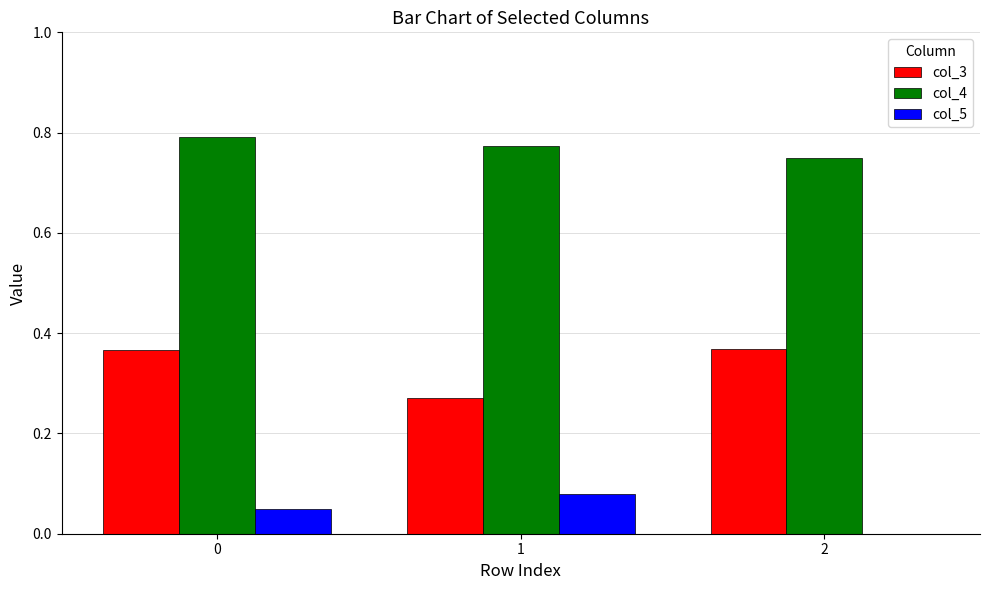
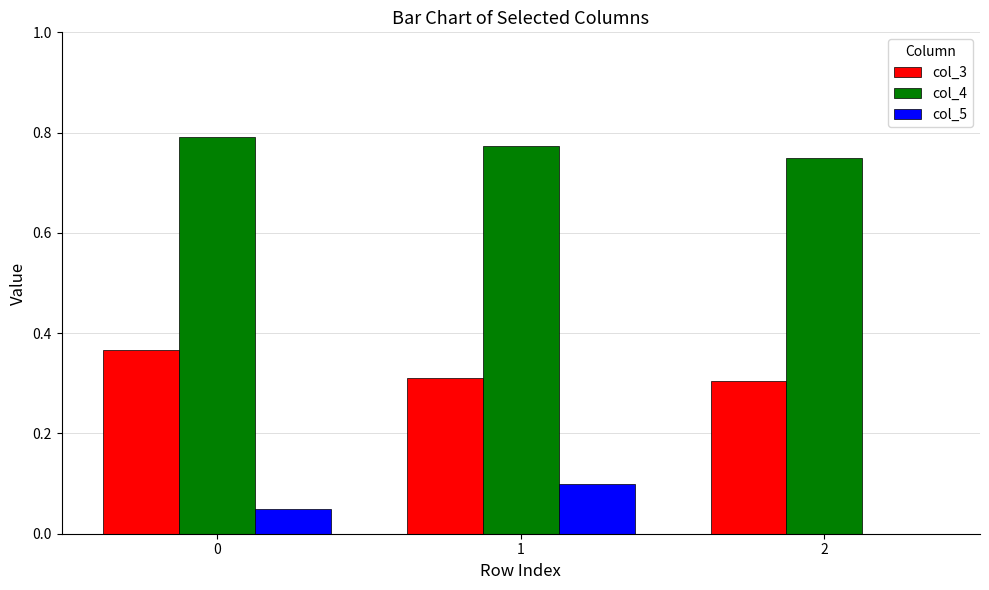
col_3, 1: 0.27 -> 0.31
col_5, 1: 0.08 -> 0.10
col_3, 2: 0.37 -> 0.30
